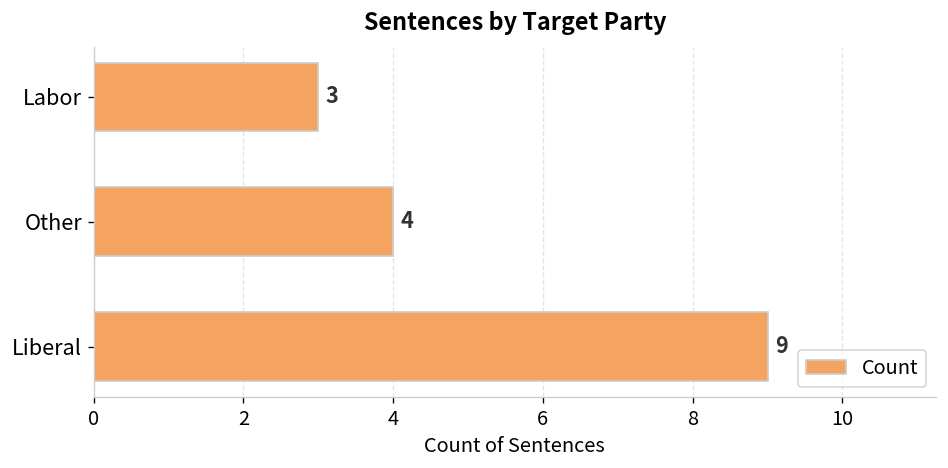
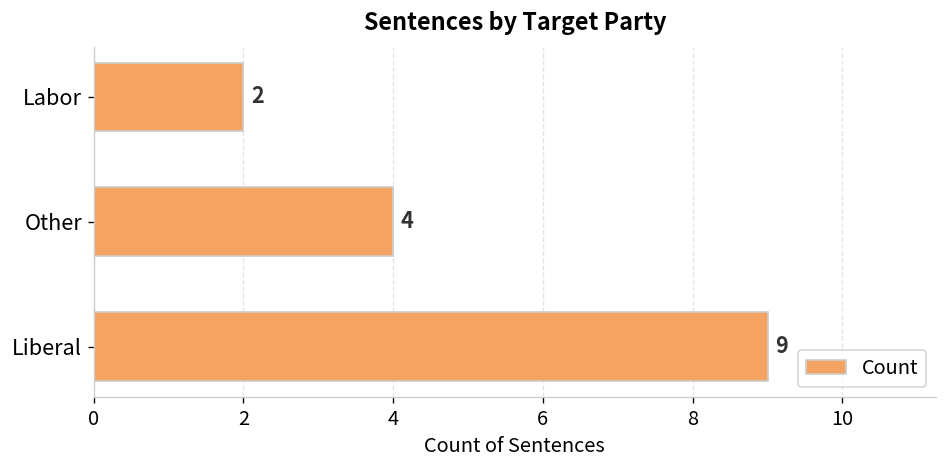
Labor: 3 -> 2
